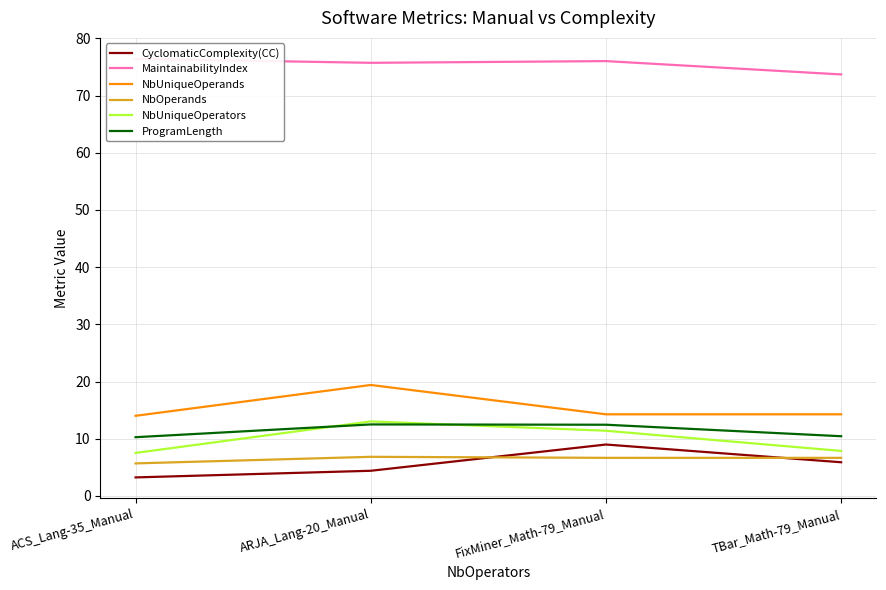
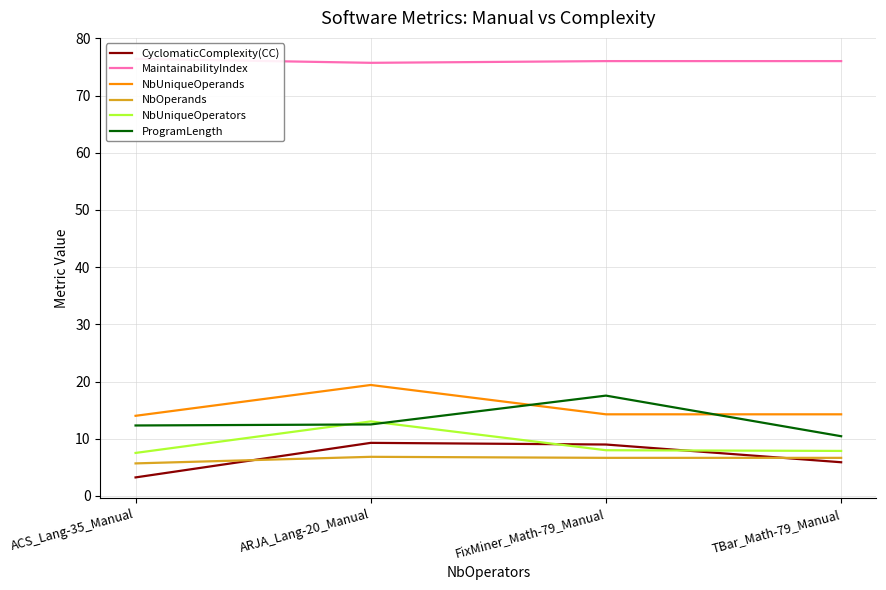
ProgramLength, ACS_Lang-35_Manual: 10 -> 12
CyclomaticComplexity(CC), ARJA_Lang-20_Manual: 4 -> 9
NbUniqueOperators, FixMiner_Math-79_Manual: 11 -> 8
ProgramLength, FixMiner_Math-79_Manual: 12 -> 18
MaintainabilityIndex, TBar_Math-79_Manual: 74 -> 76
